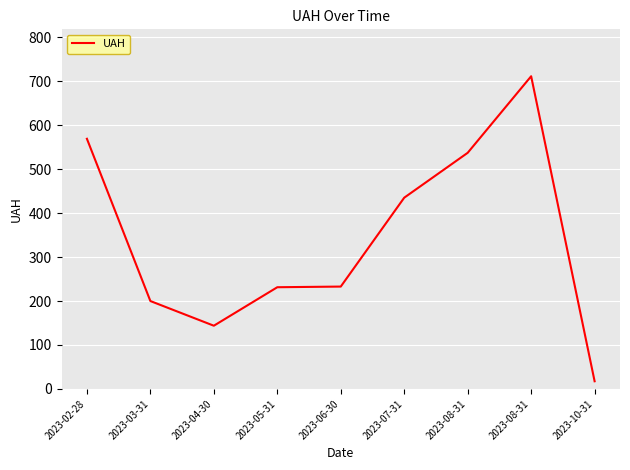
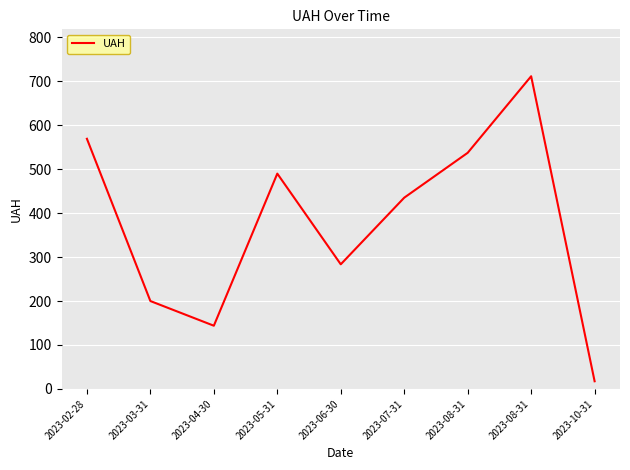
2023-05-31: 230 -> 490
2023-06-30: 230 -> 280
